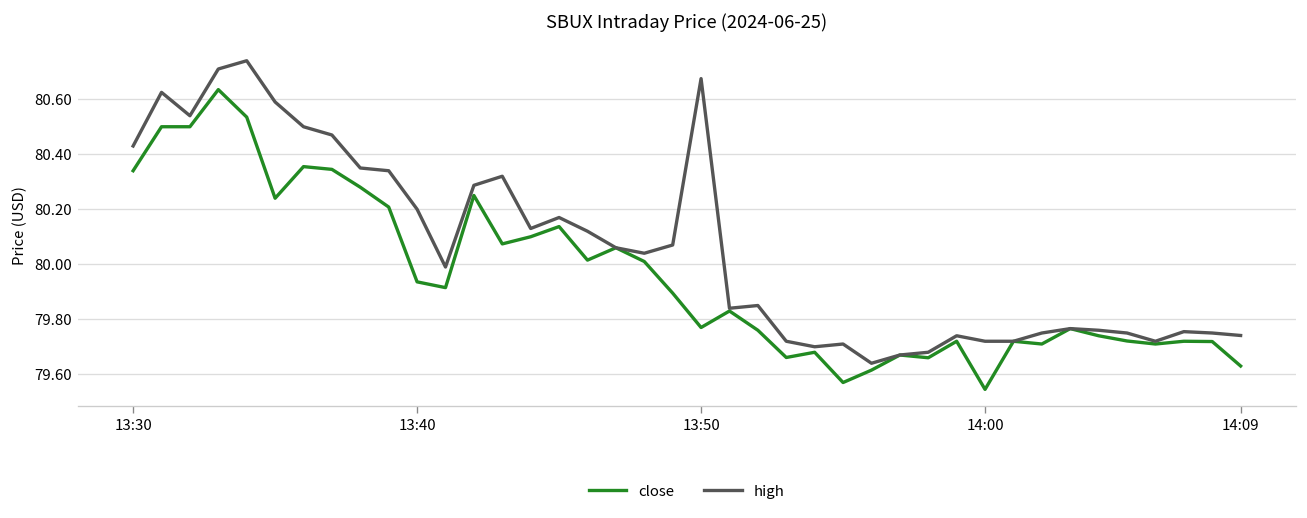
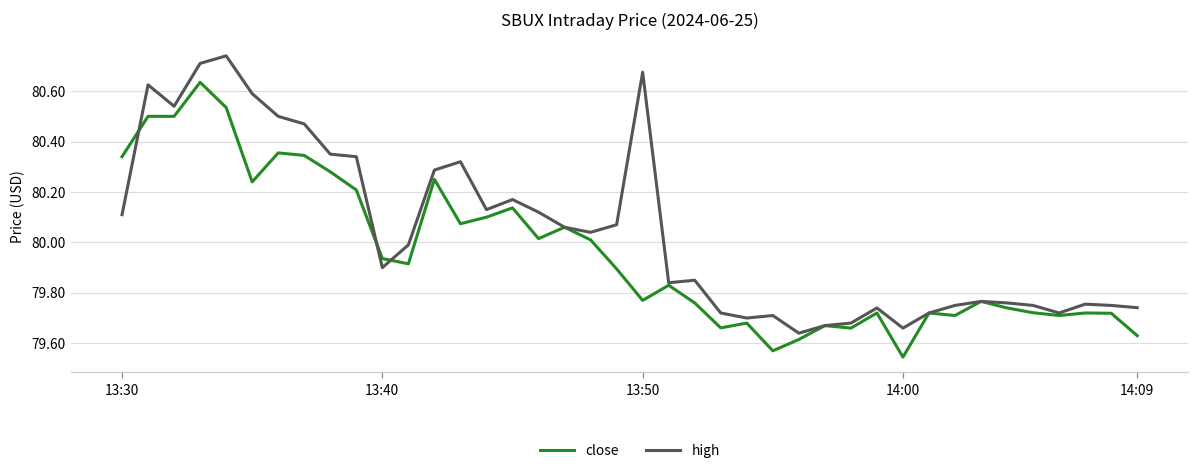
high, 13:30: 80.43 -> 80.11
high, 13:40: 80.2 -> 79.9
high, 14:00: 79.72 -> 79.66
